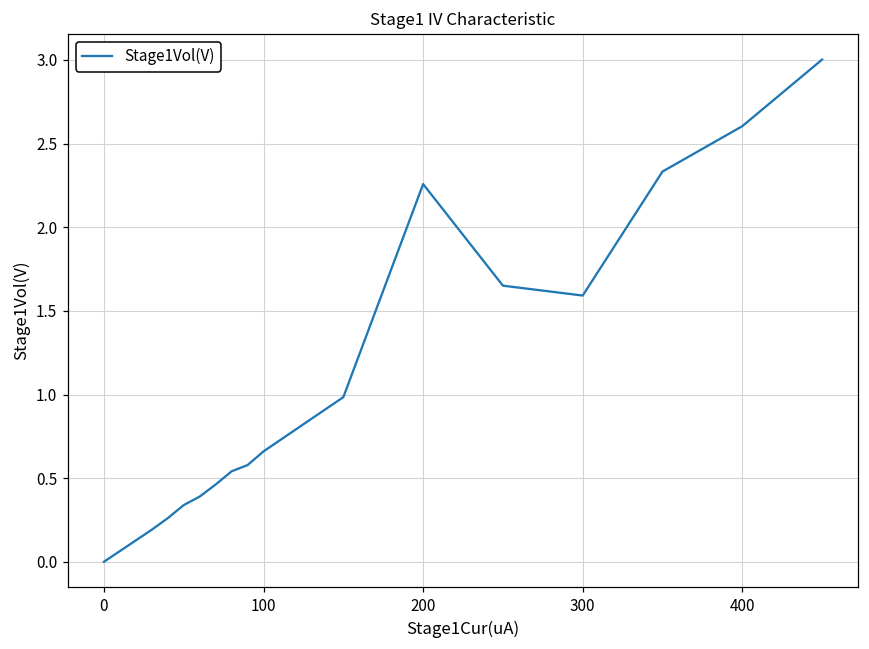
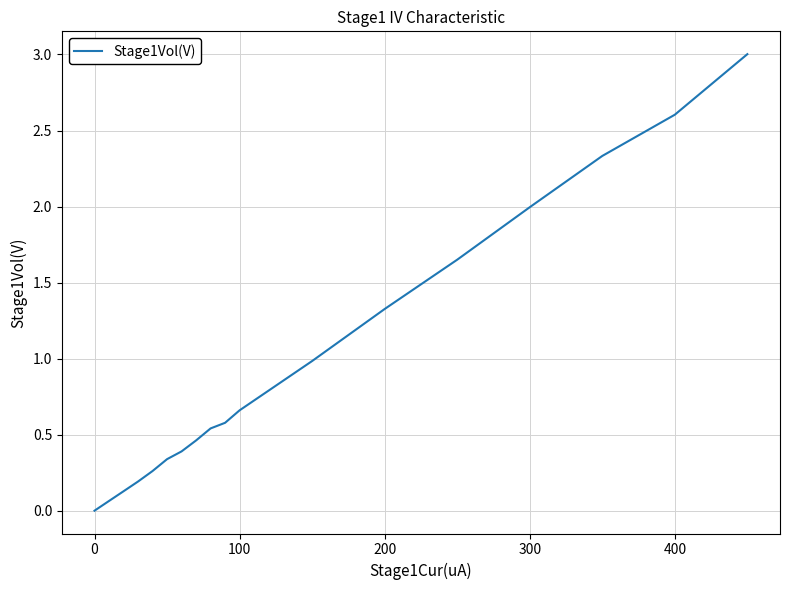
200: 2.26 -> 1.33
300: 1.59 -> 2.00
